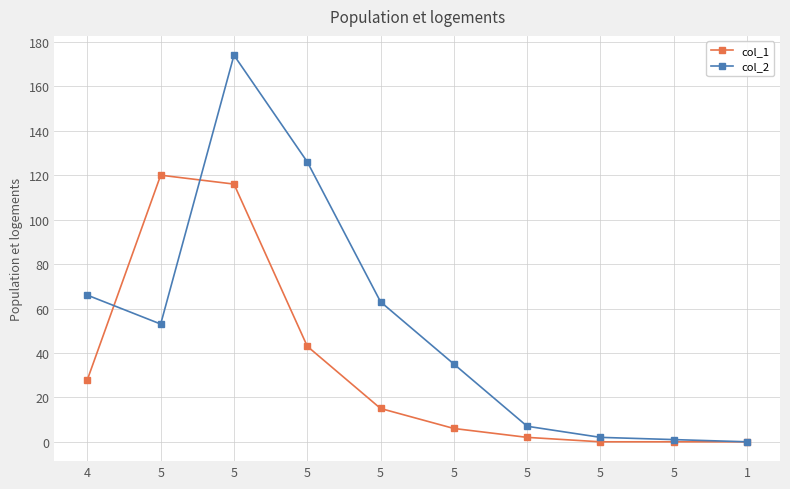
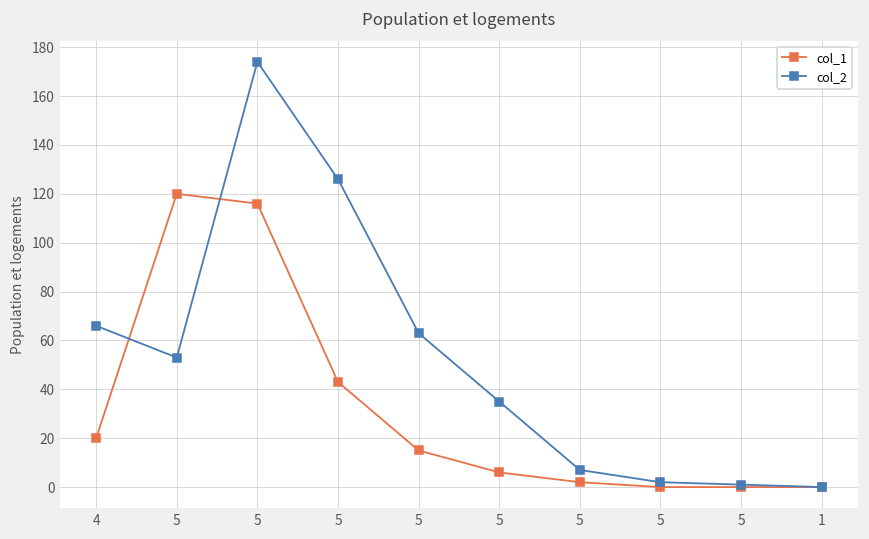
col_1, 4: 28 -> 20
